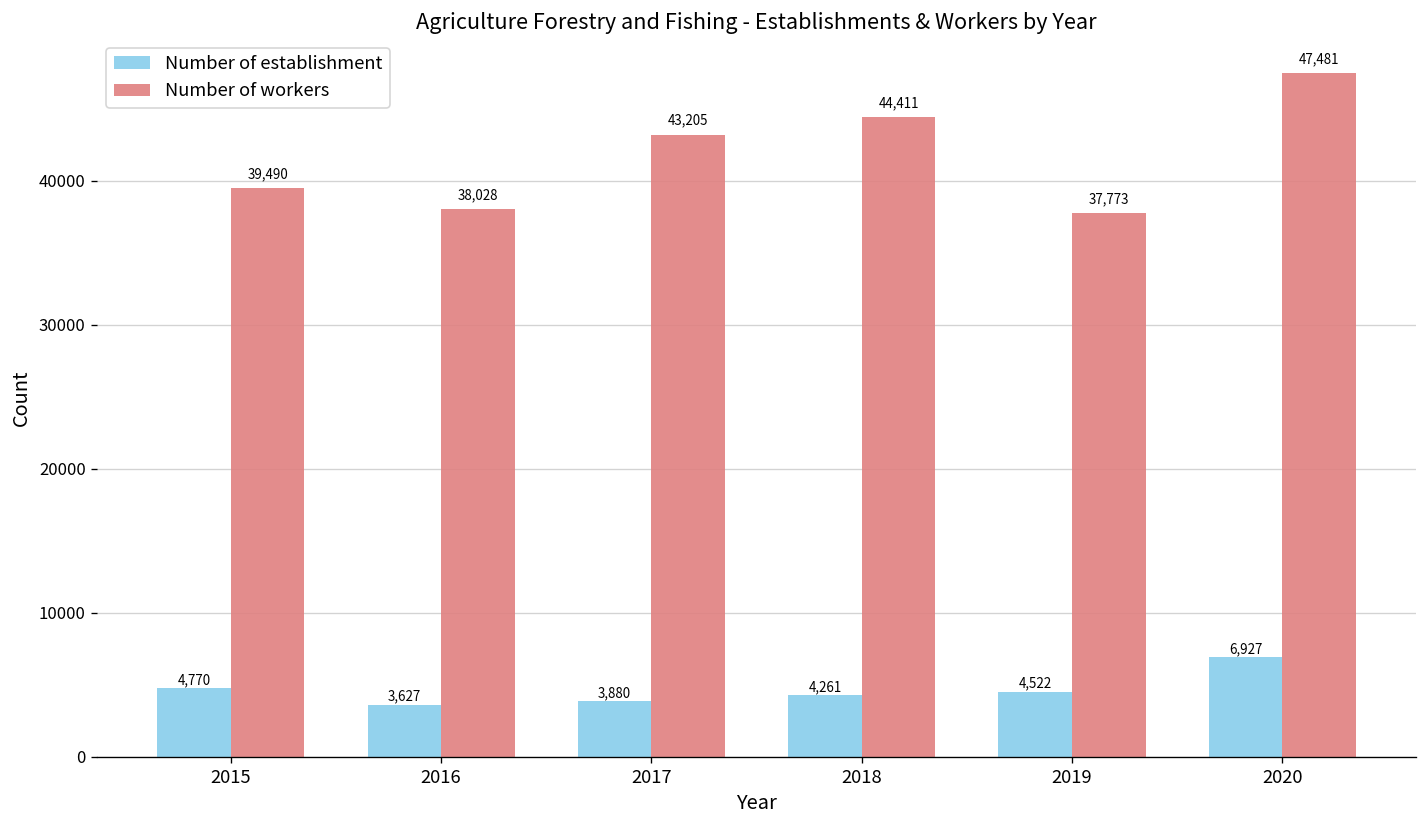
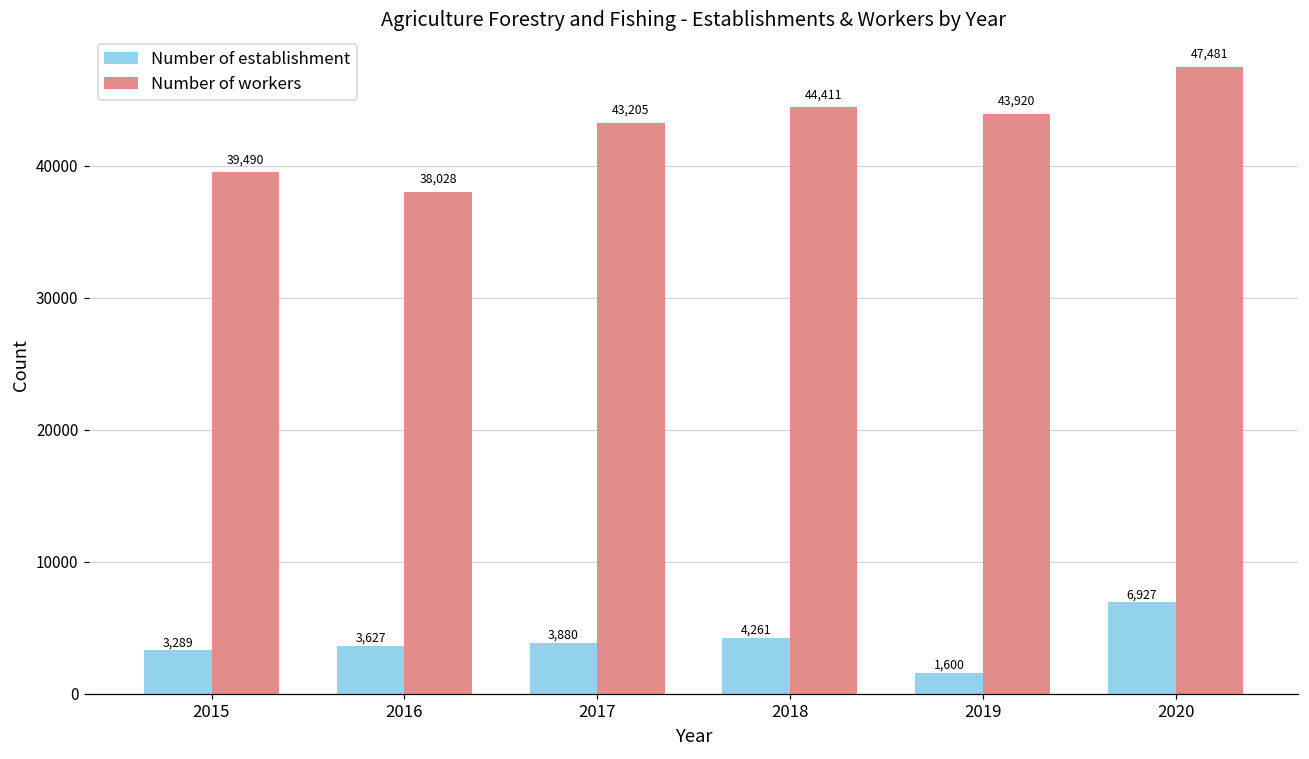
Number of establishment, 2015: 4,770 -> 3,289
Number of establishment, 2019: 4,522 -> 1,600
Number of workers, 2019: 37,773 -> 43,920
